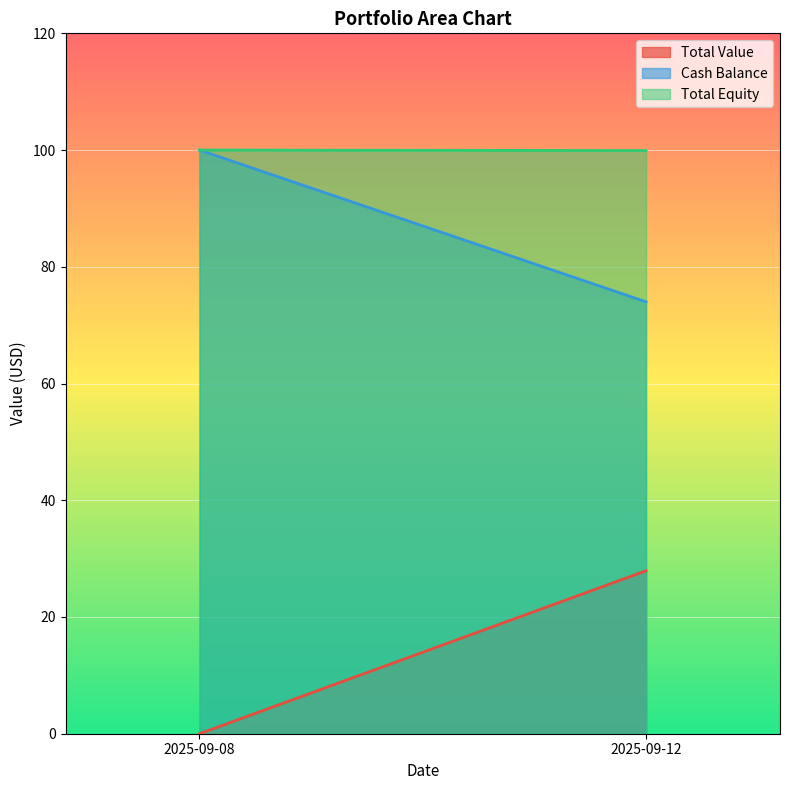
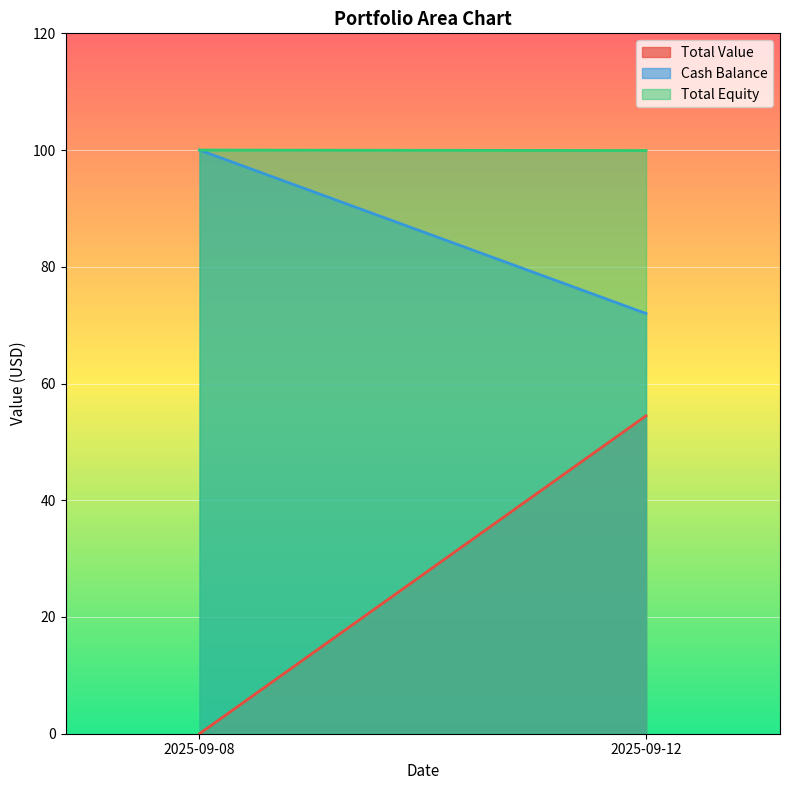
Total Value, 2025-09-12: 28 -> 54
Cash Balance, 2025-09-12: 74 -> 72
